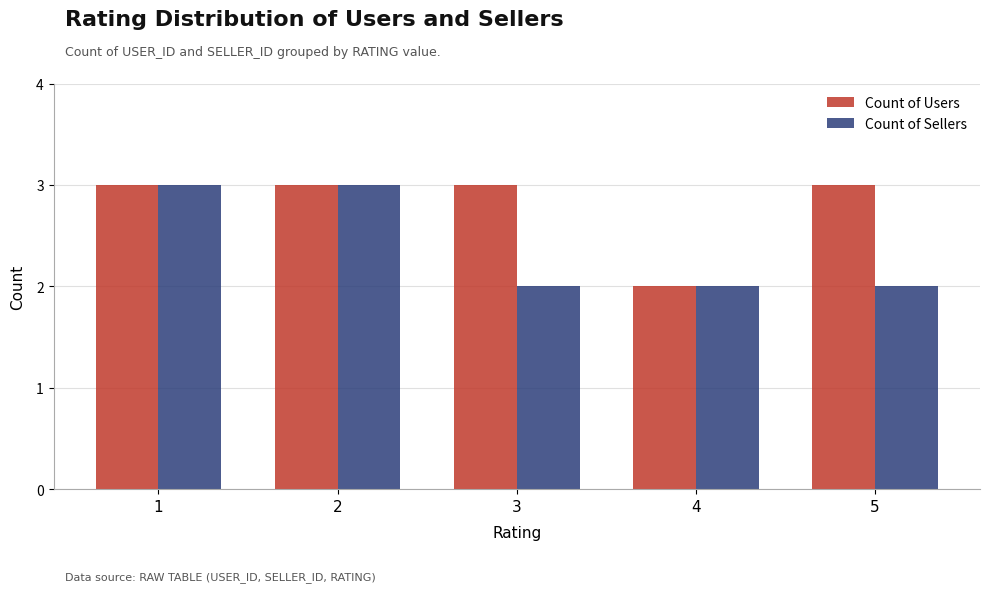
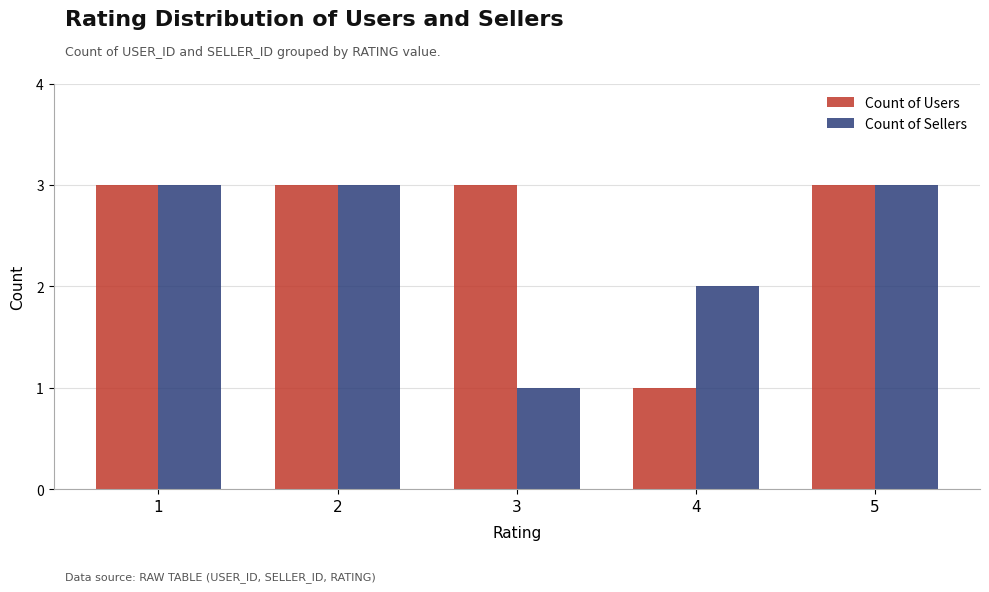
Count of Sellers, 3: 2 -> 1
Count of Users, 4: 2 -> 1
Count of Sellers, 5: 2 -> 3
